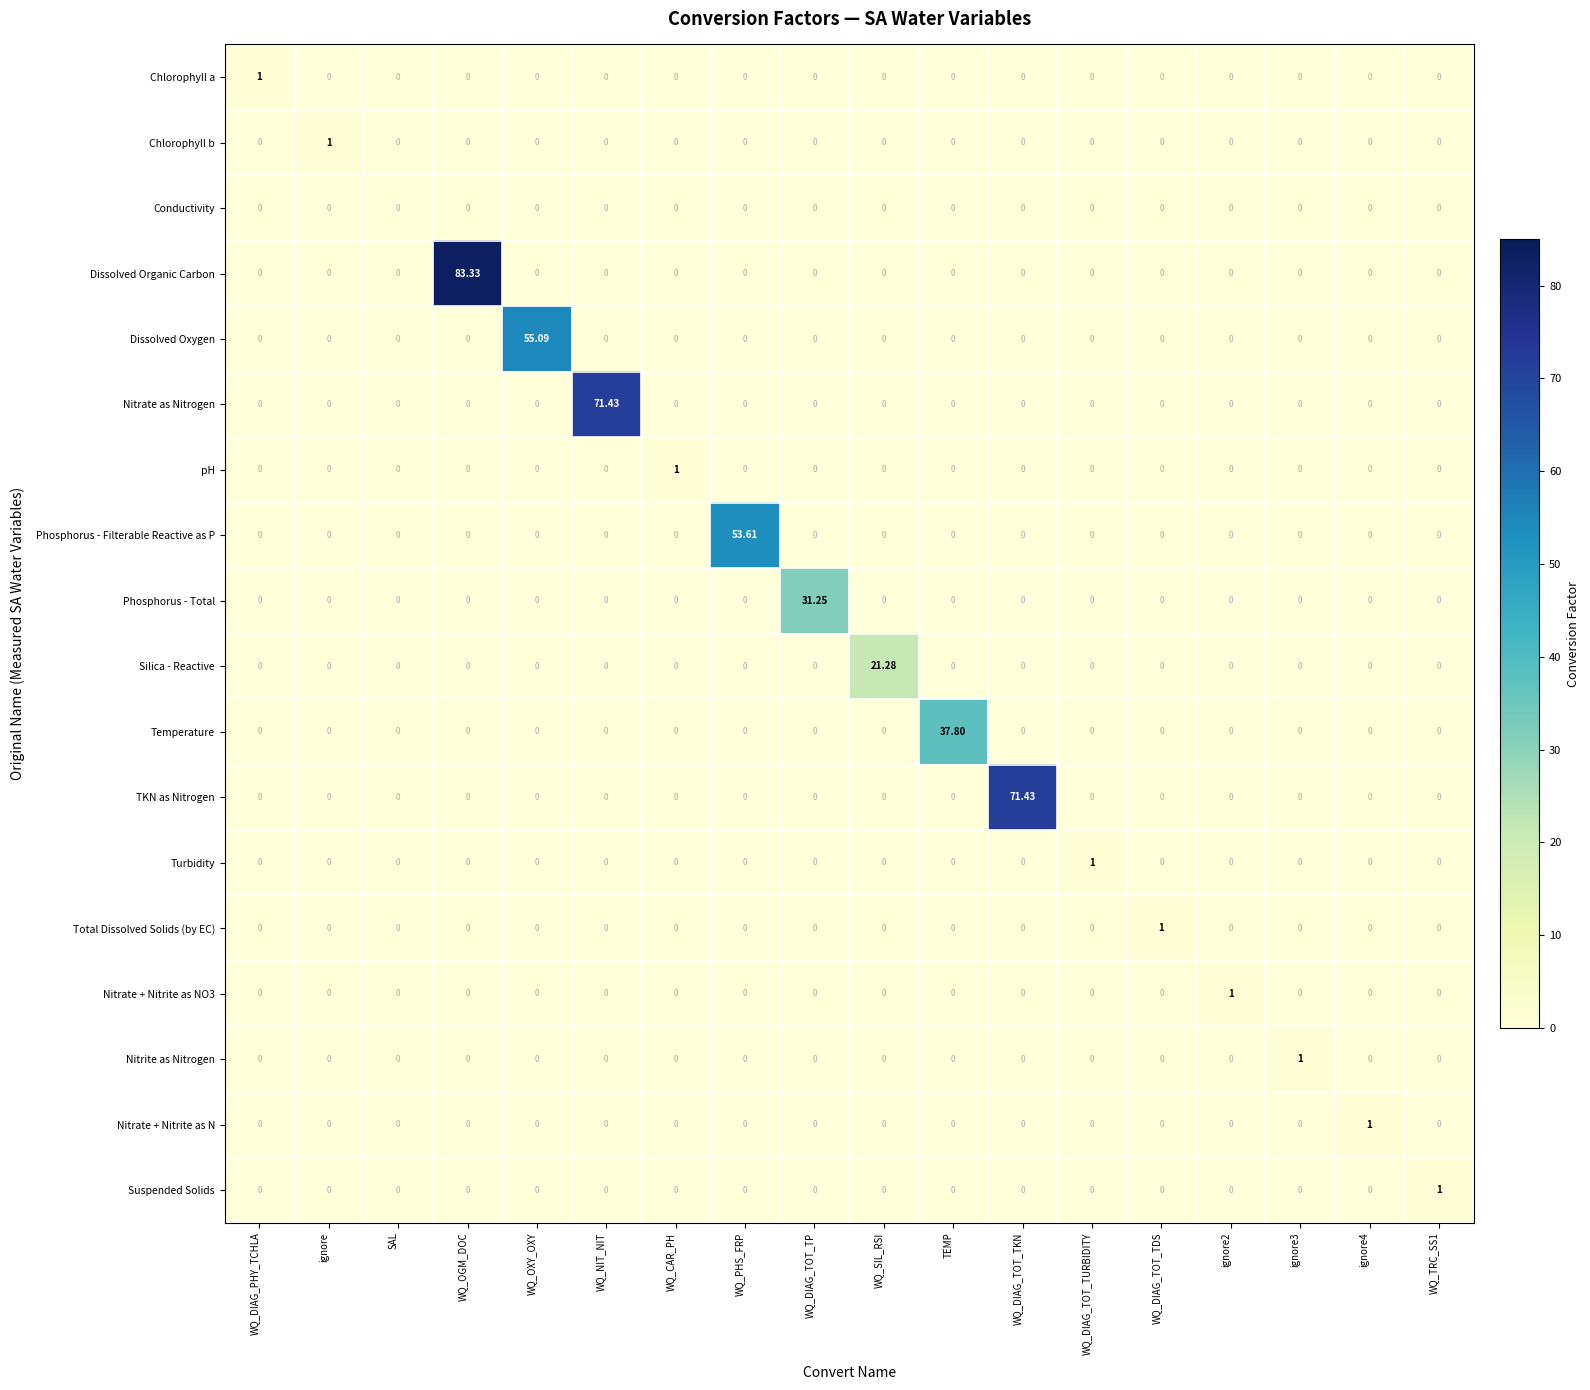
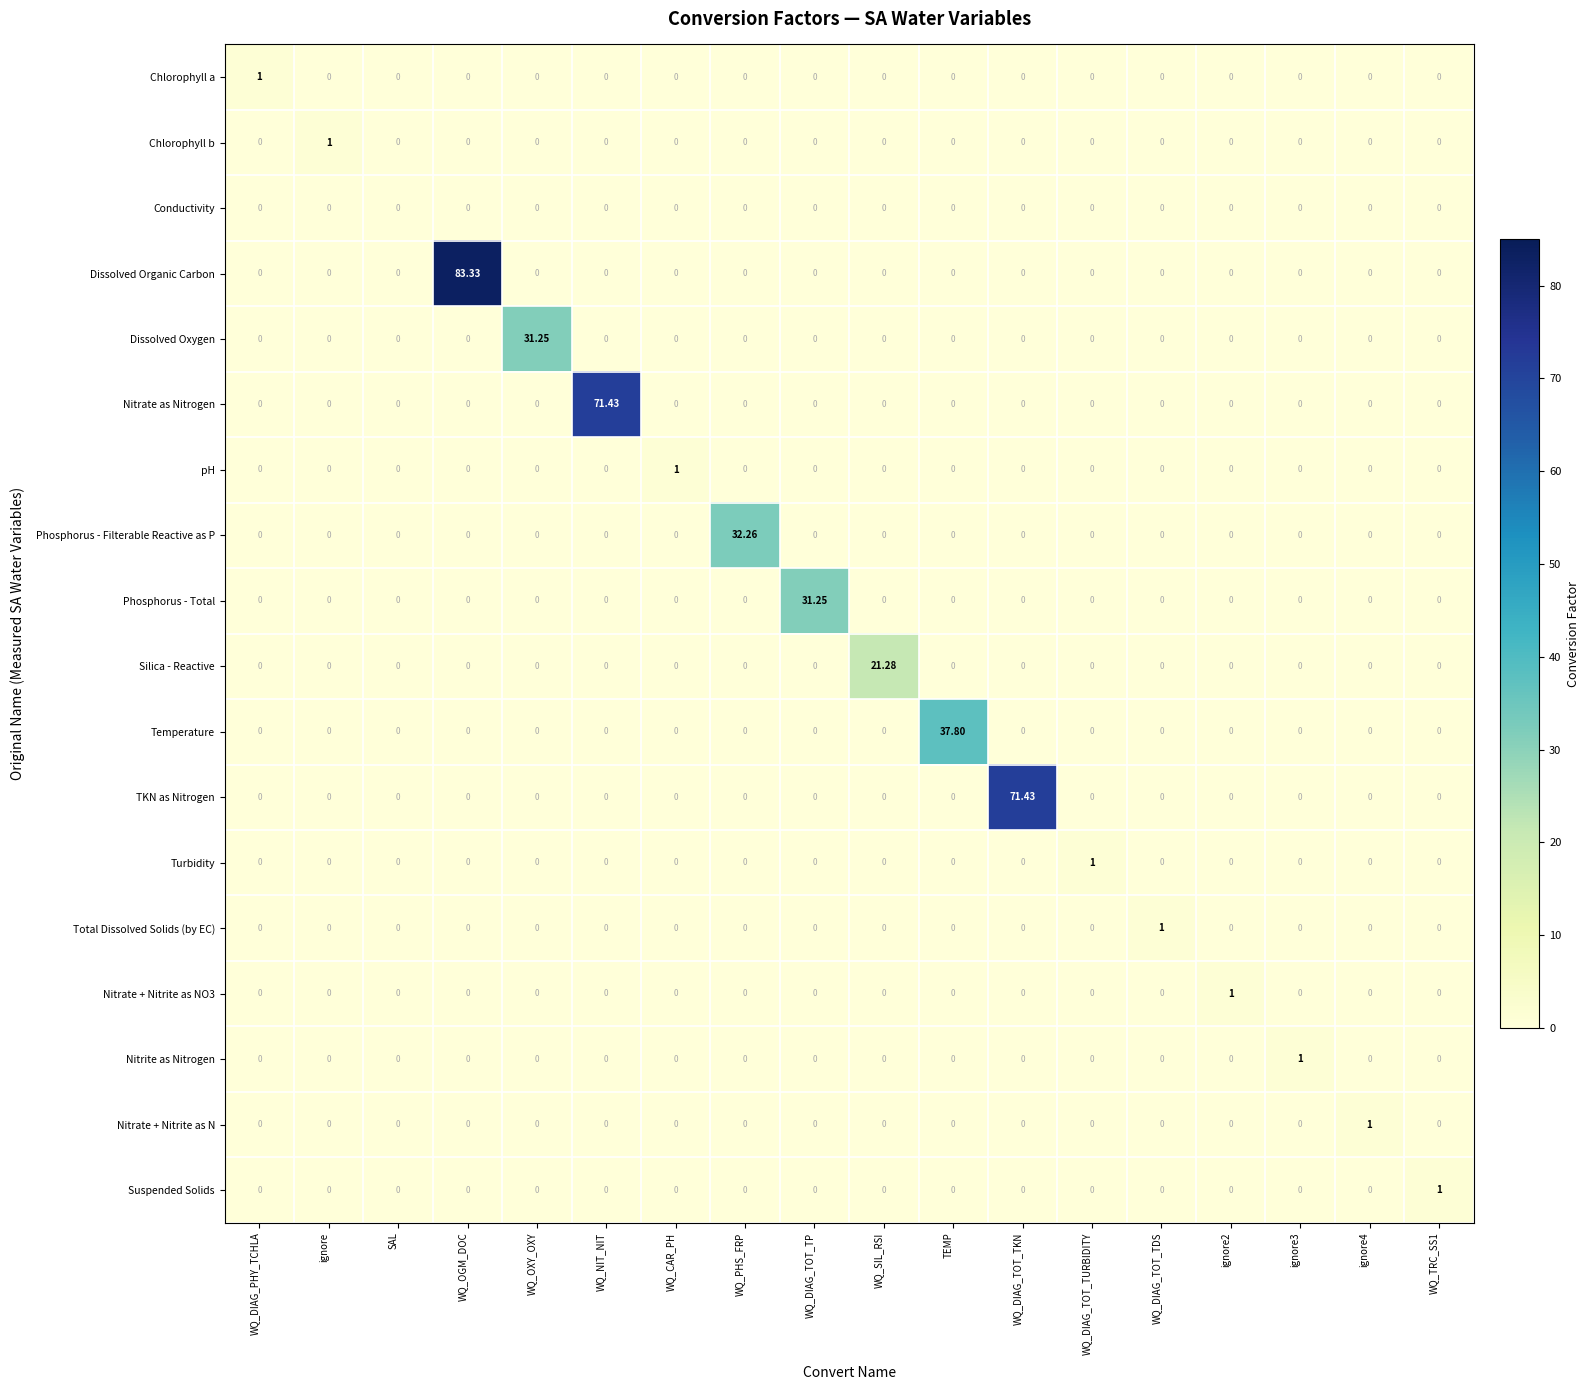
Dissolved Oxygen, WQ_OXY_OXY: 55.09 -> 31.25
Phosphorus - Filterable Reactive as P, WQ_PHS_FRP: 53.61 -> 32.26
